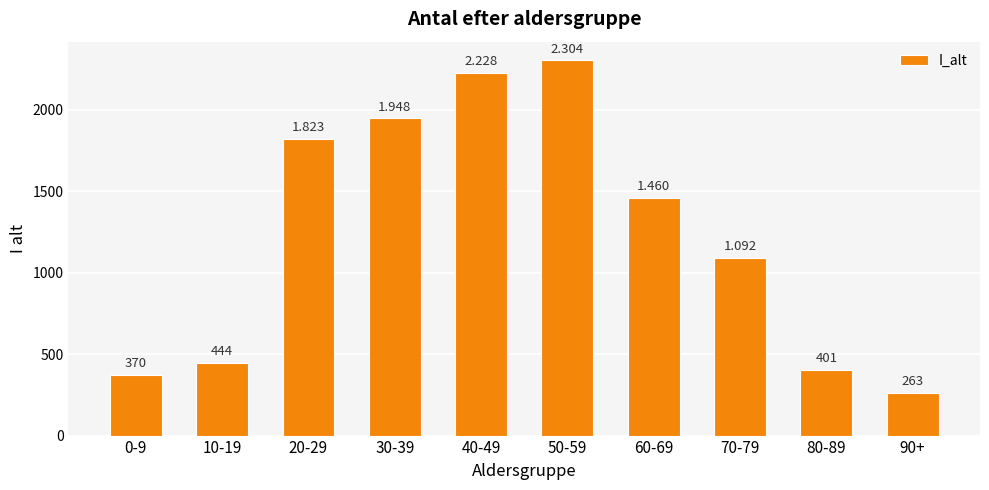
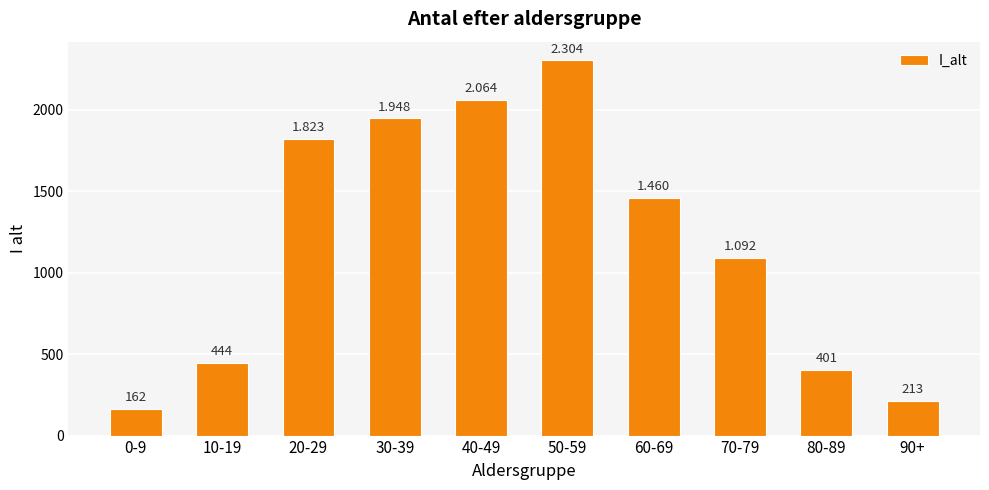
0-9: 370 -> 162
40-49: 2.228 -> 2.064
90+: 263 -> 213
